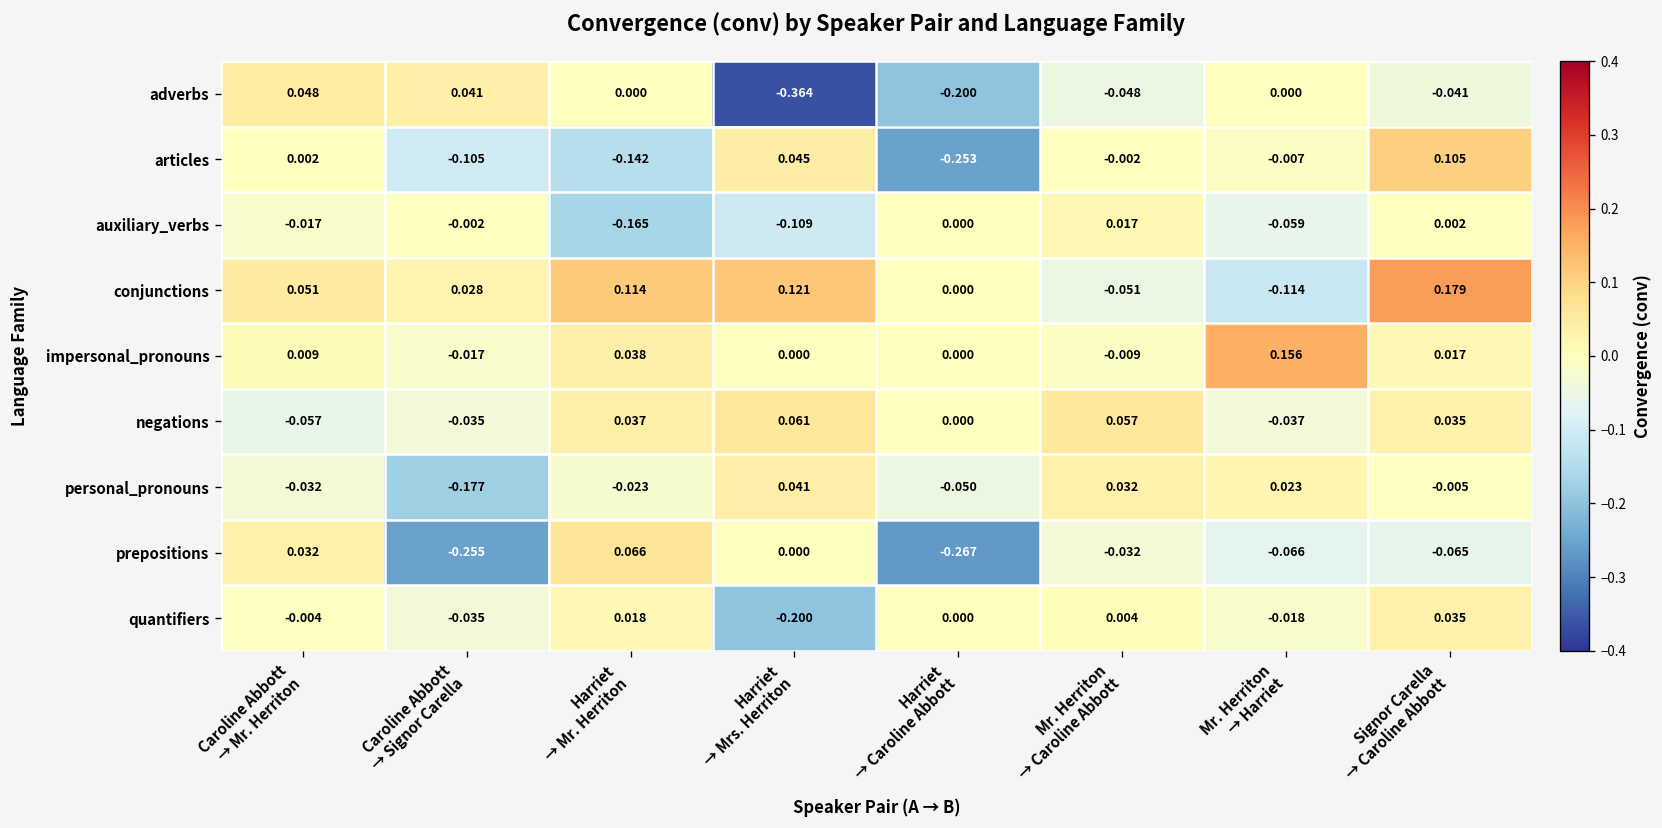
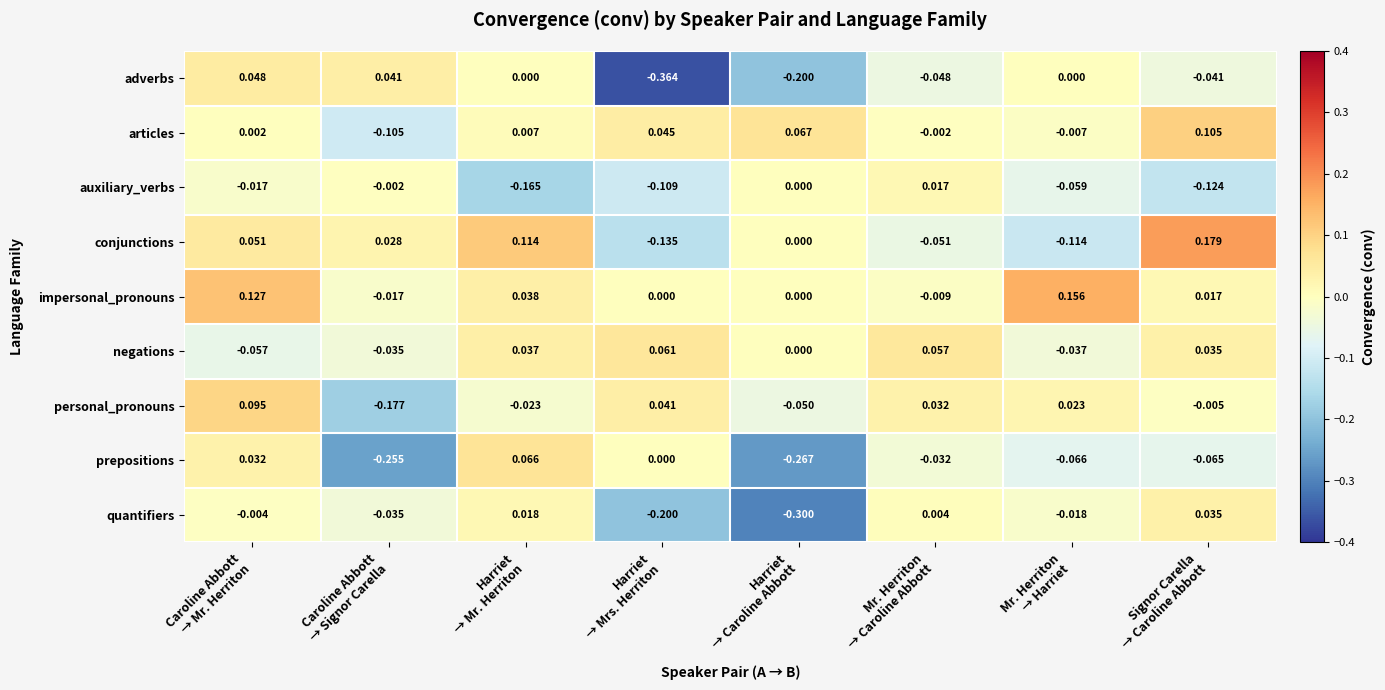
articles, Harriet → Mr. Herriton: -0.142 -> 0.007
articles, Harriet → Caroline Abbott: -0.253 -> 0.067
auxiliary_verbs, Signor Carella → Caroline Abbott: 0.002 -> -0.124
conjunctions, Harriet → Mrs. Herriton: 0.121 -> -0.135
impersonal_pronouns, Caroline Abbott → Mr. Herriton: 0.009 -> 0.127
personal_pronouns, Caroline Abbott → Mr. Herriton: -0.032 -> 0.095
quantifiers, Harriet → Caroline Abbott: 0.000 -> -0.300
